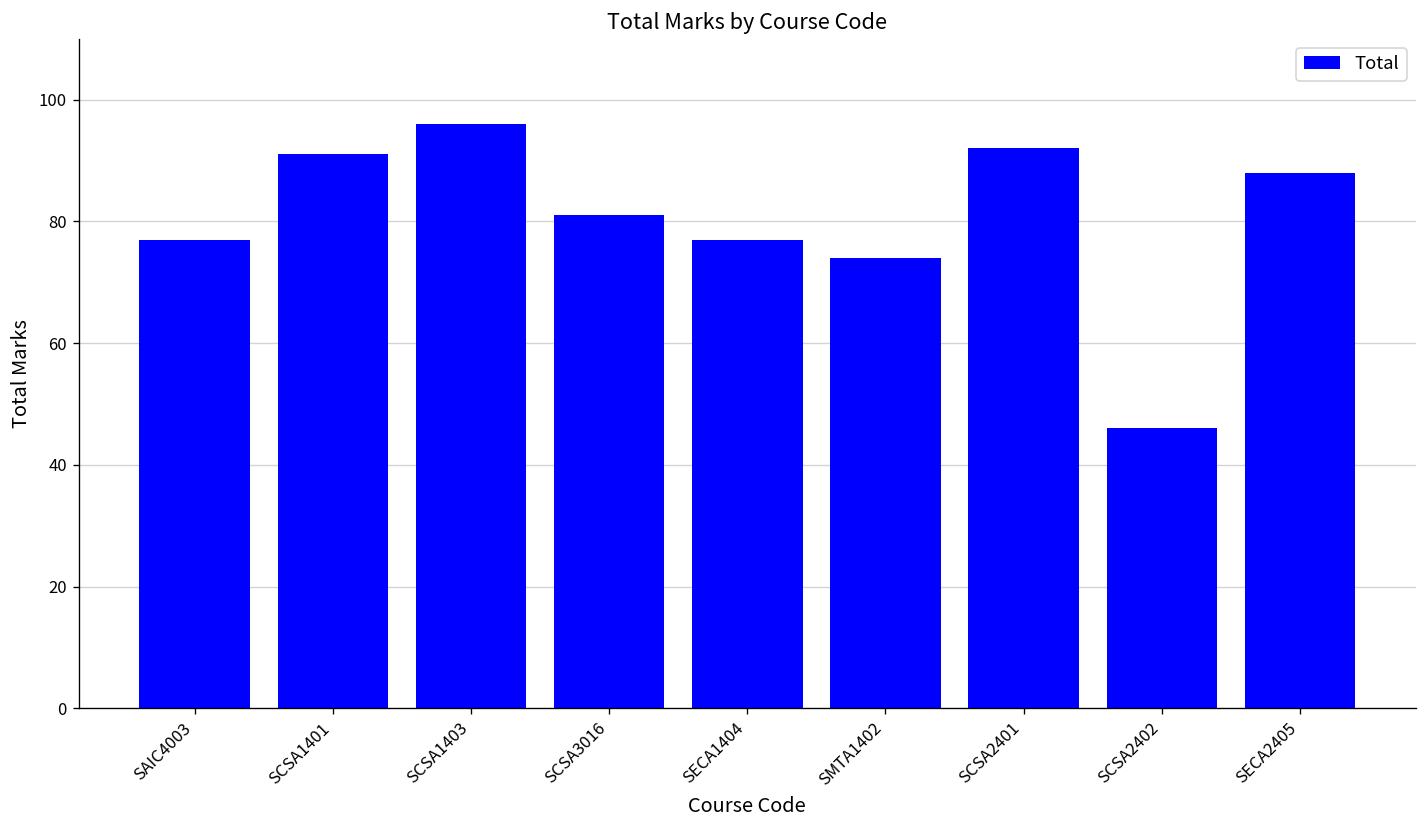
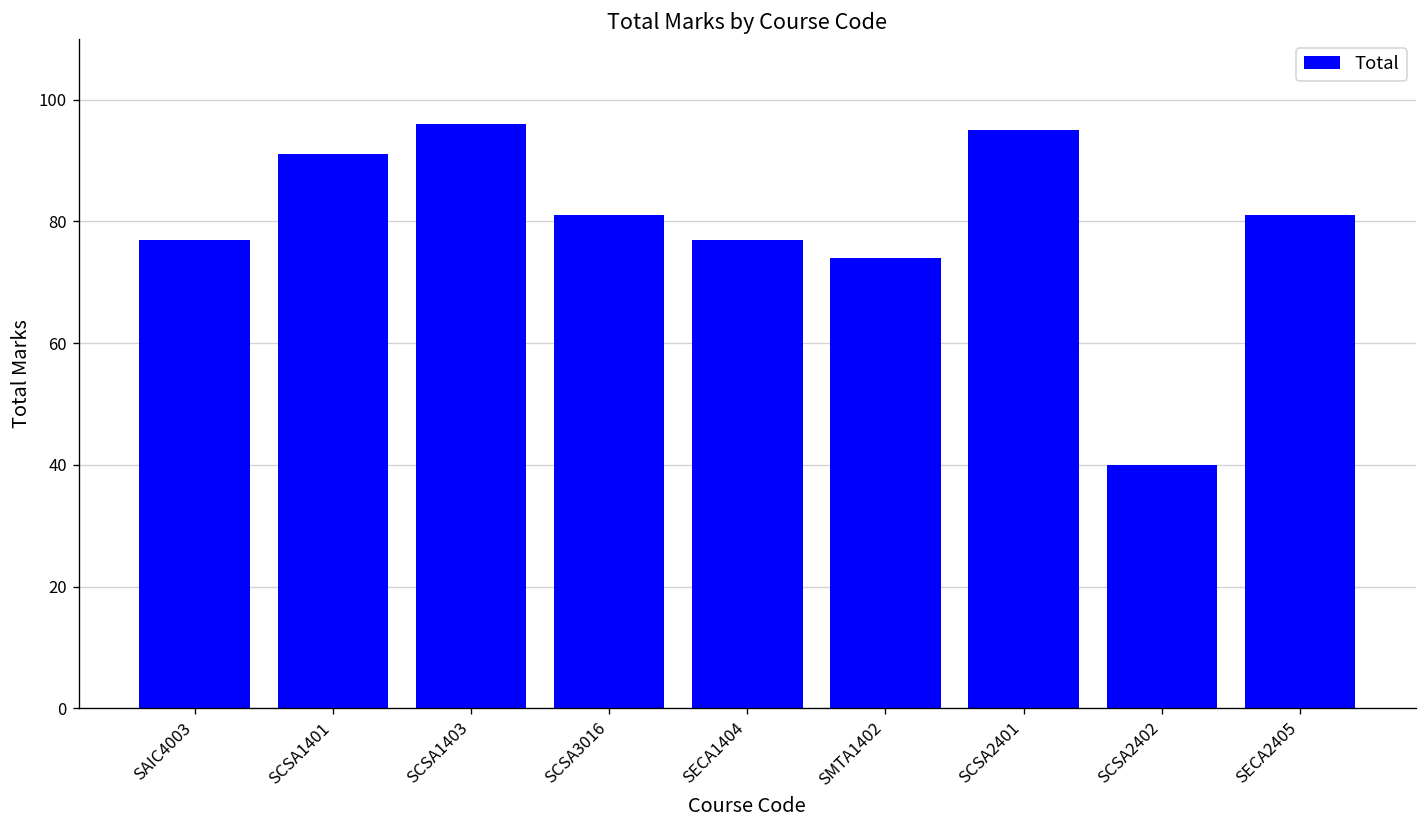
SCSA2401: 92 -> 95
SCSA2402: 46 -> 40
SECA2405: 88 -> 81
